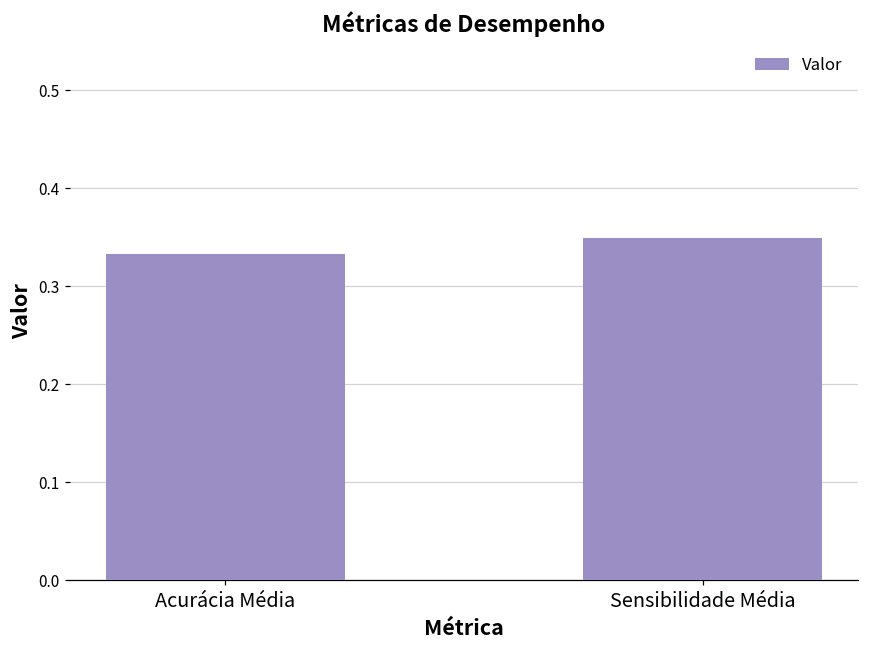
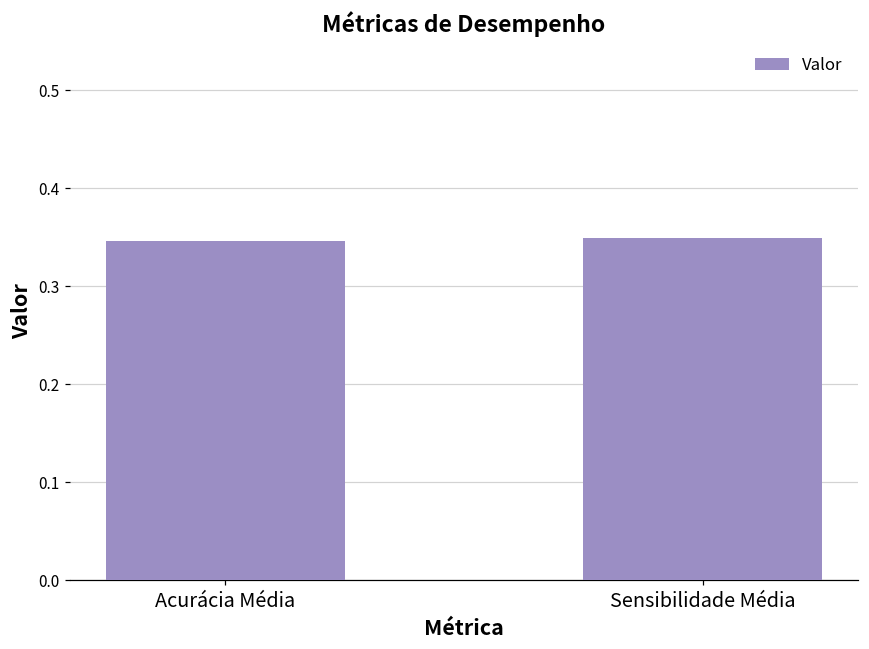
Acurácia Média: 0.33 -> 0.35
